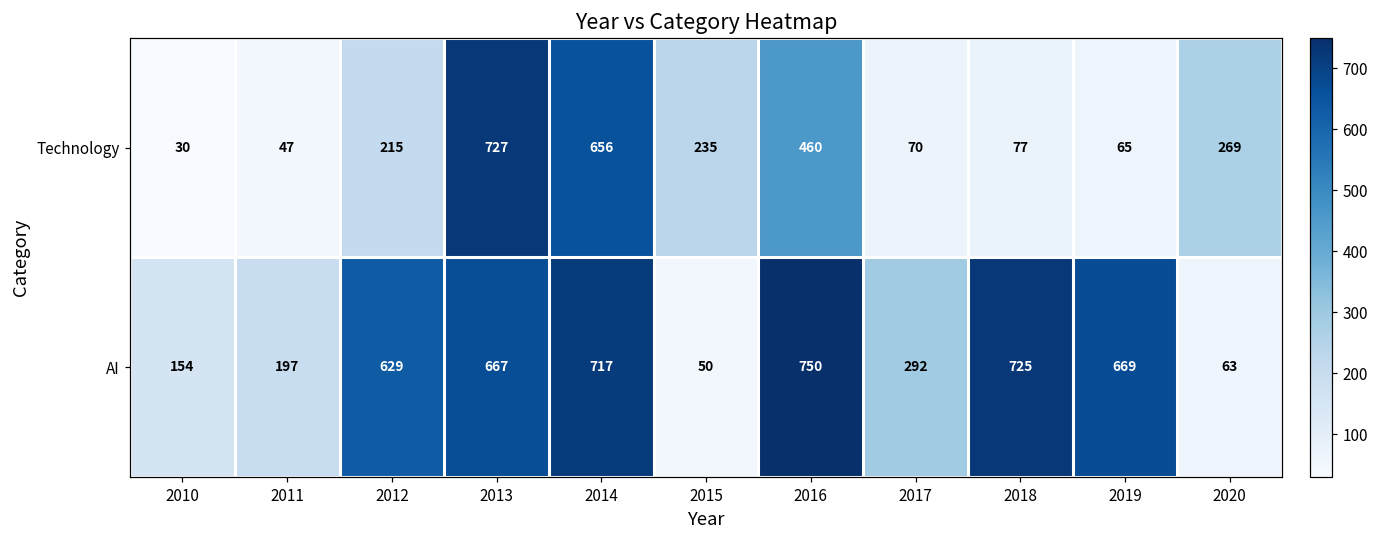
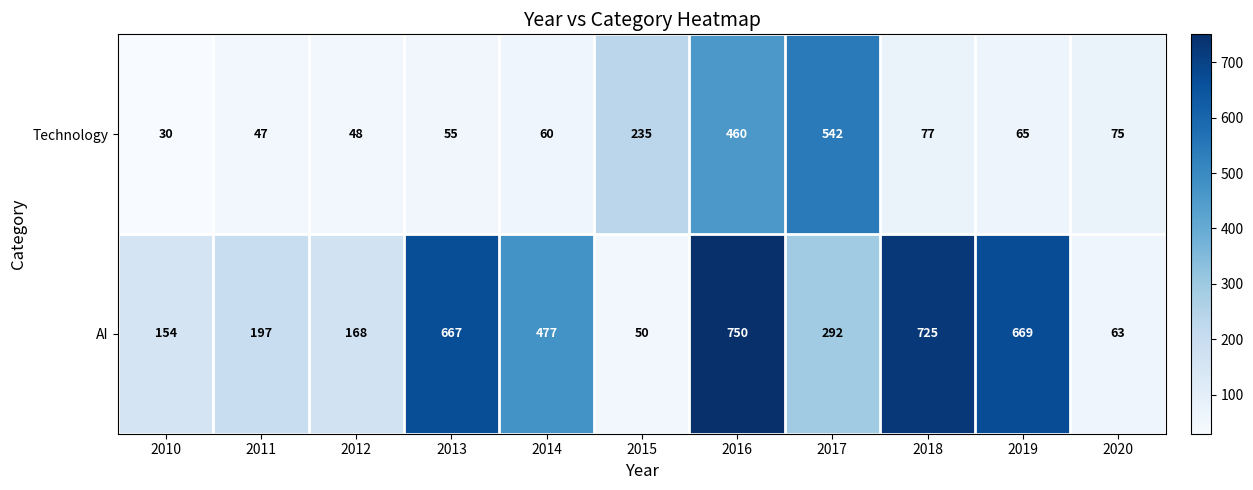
Technology, 2012: 215 -> 48
Technology, 2013: 727 -> 55
Technology, 2014: 656 -> 60
Technology, 2017: 70 -> 542
Technology, 2020: 269 -> 75
AI, 2012: 629 -> 168
AI, 2014: 717 -> 477
